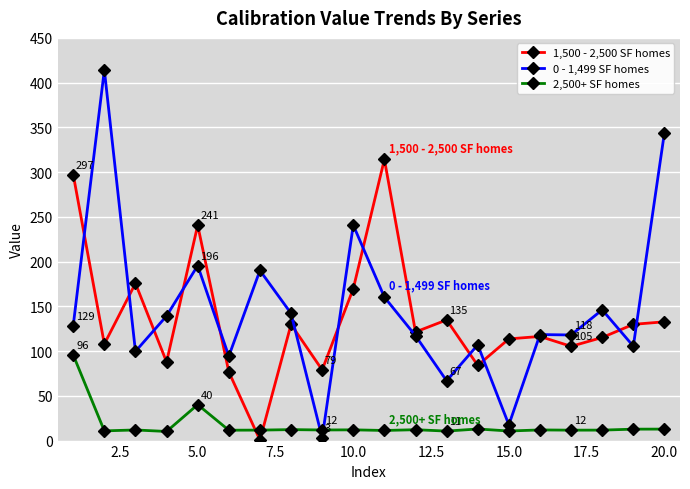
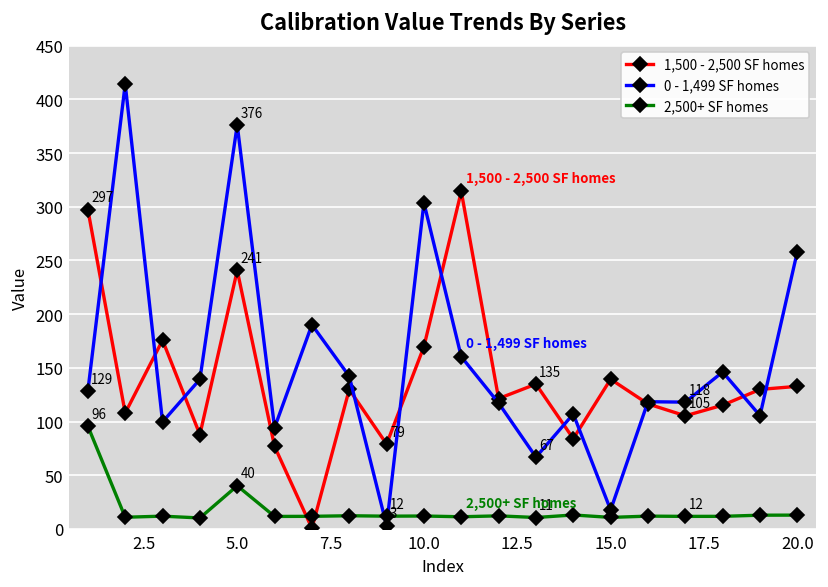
0 - 1,499 SF homes, 5.0: 196 -> 376
0 - 1,499 SF homes, 10.0: 240 -> 300
1,500 - 2,500 SF homes, 15.0: 110 -> 140
0 - 1,499 SF homes, 20.0: 340 -> 260
